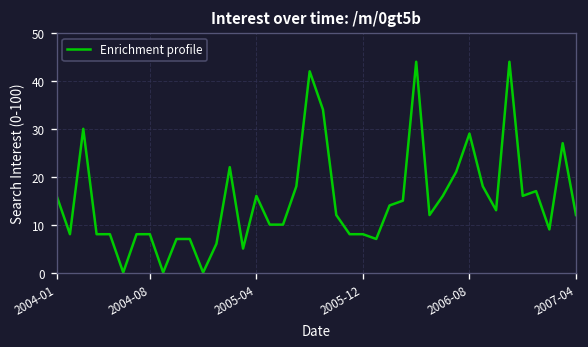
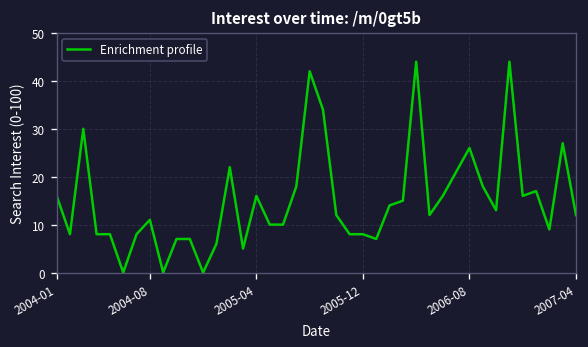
2004-08: 8 -> 11
2006-08: 29 -> 26
